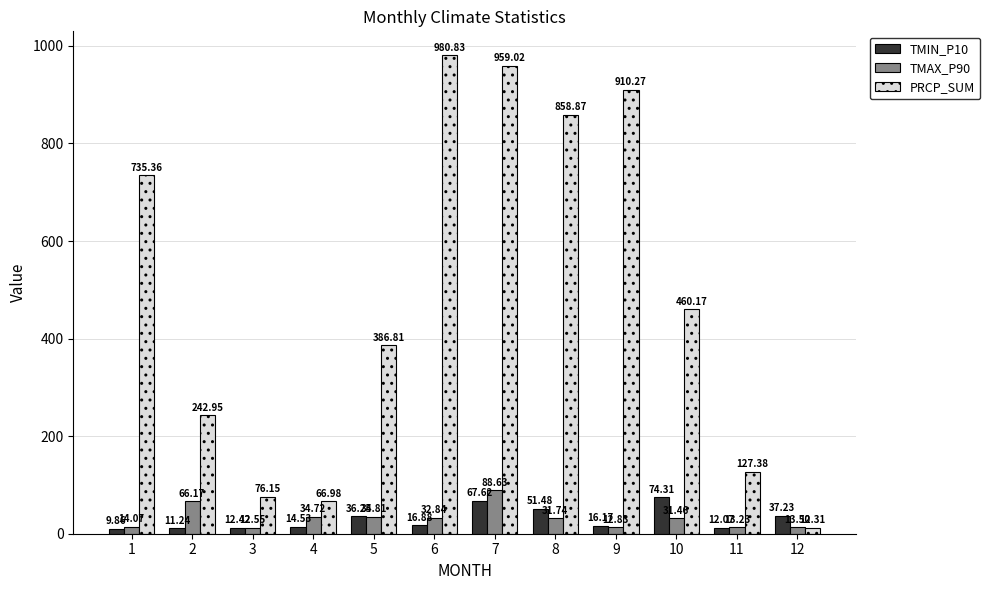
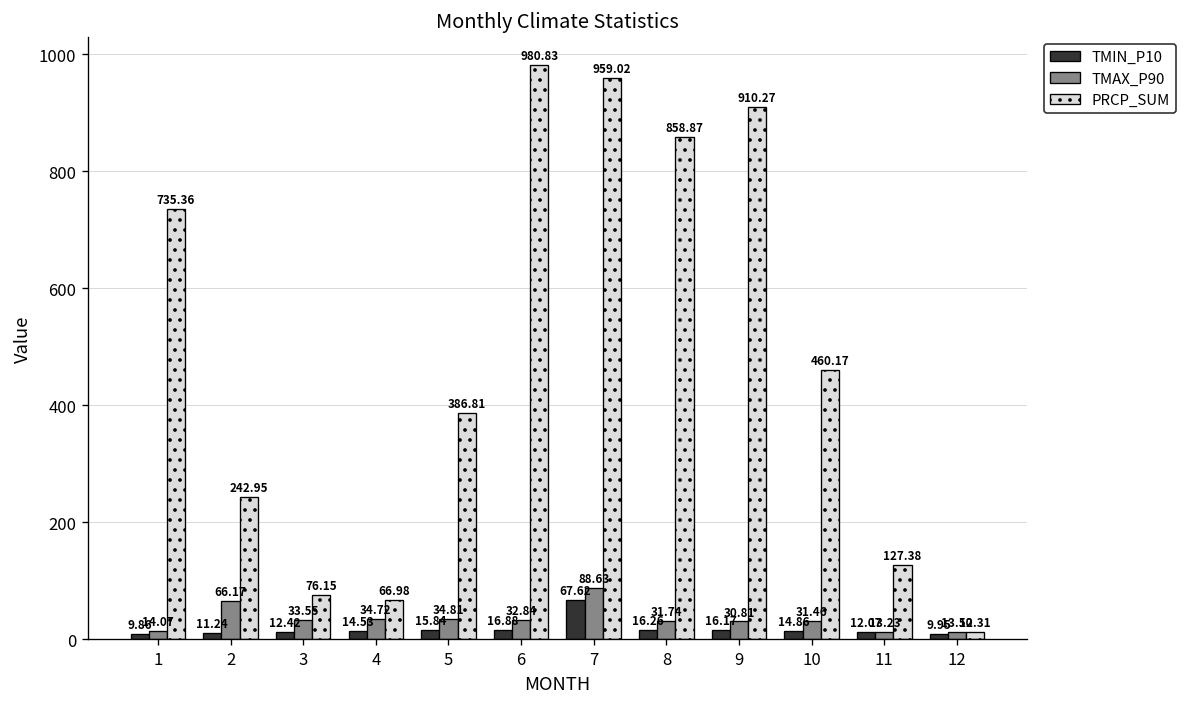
TMAX_P90, 3: 12.55 -> 33.55
TMIN_P10, 5: 36.25 -> 15.84
TMIN_P10, 8: 51.48 -> 16.26
TMAX_P90, 9: 12.83 -> 30.81
TMIN_P10, 10: 74.31 -> 14.86
TMIN_P10, 12: 37.23 -> 9.95
